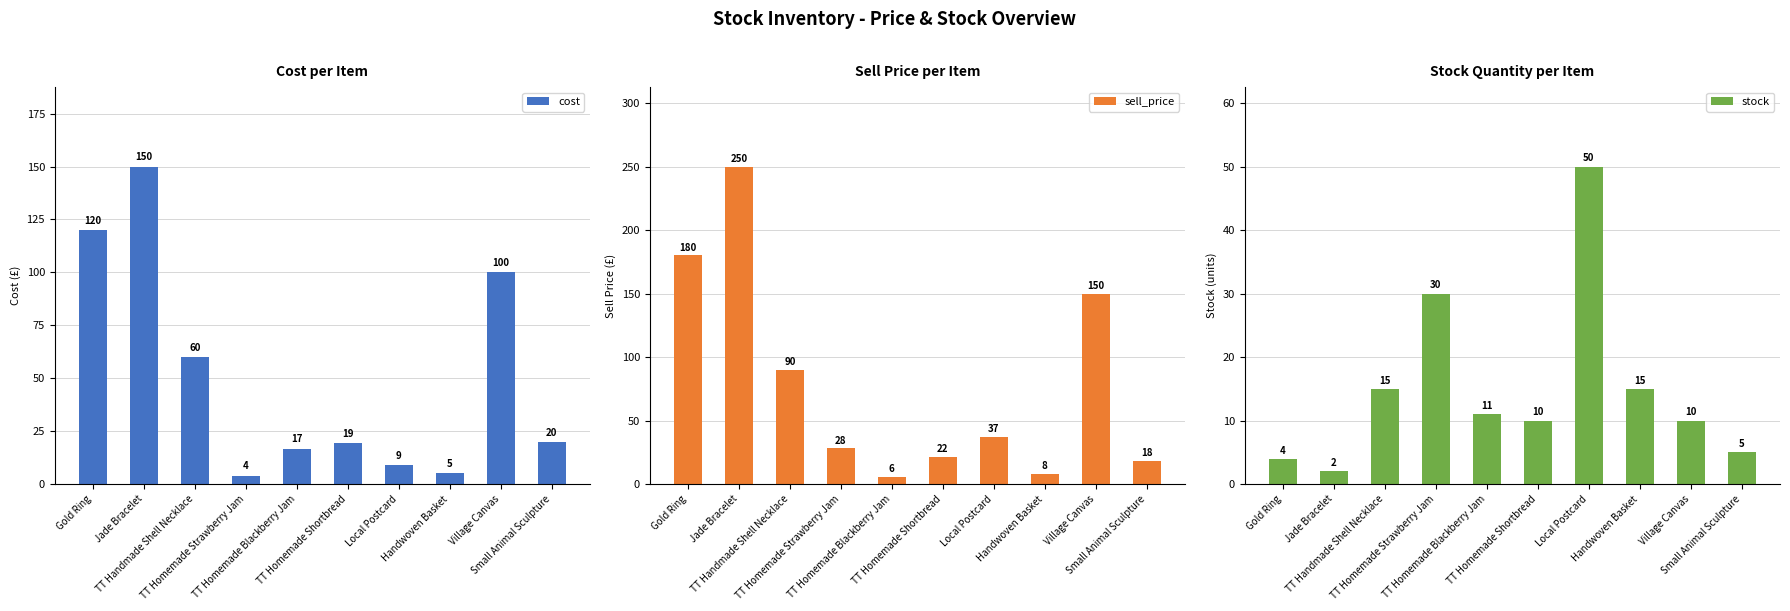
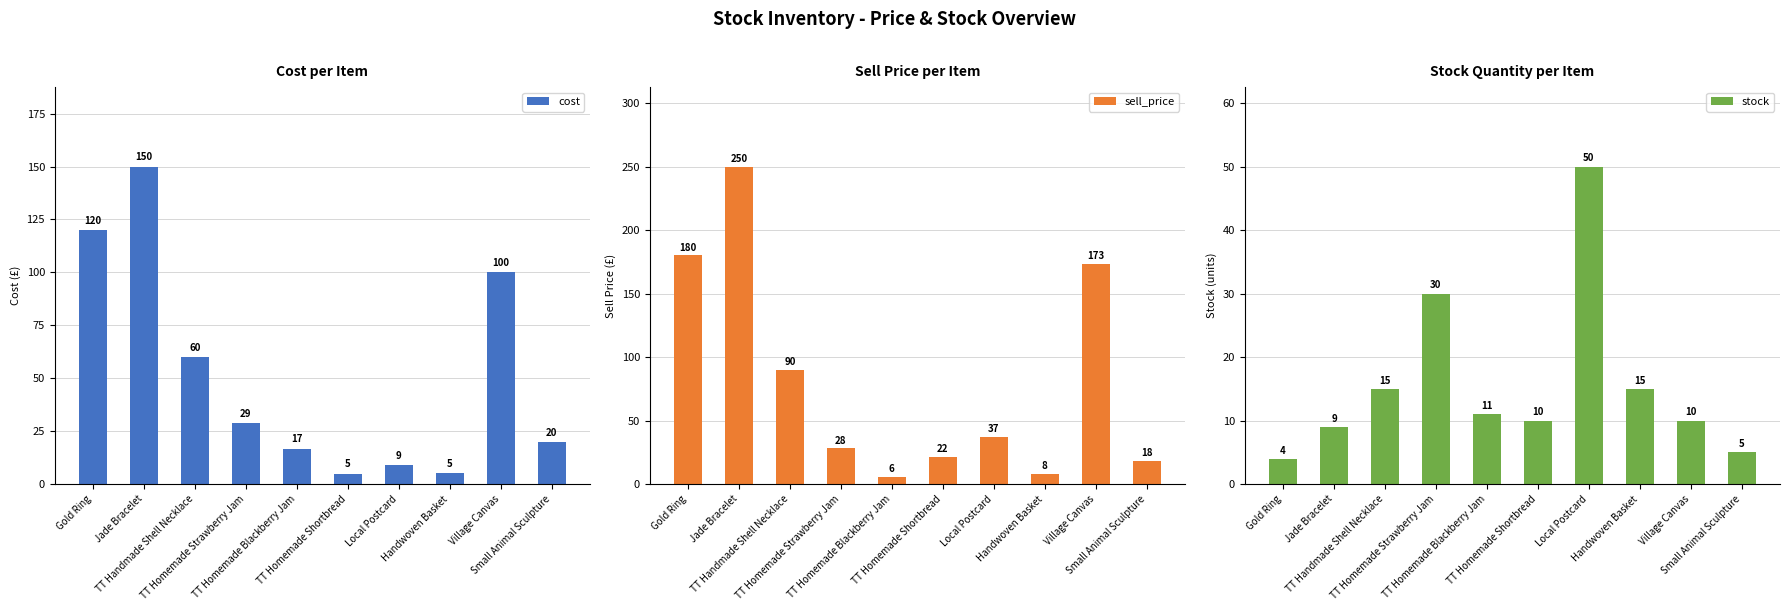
Cost per Item, TT Homemade Strawberry Jam: 4 -> 29
Cost per Item, TT Homemade Shortbread: 19 -> 5
Sell Price per Item, Village Canvas: 150 -> 173
Stock Quantity per Item, Jade Bracelet: 2 -> 9
